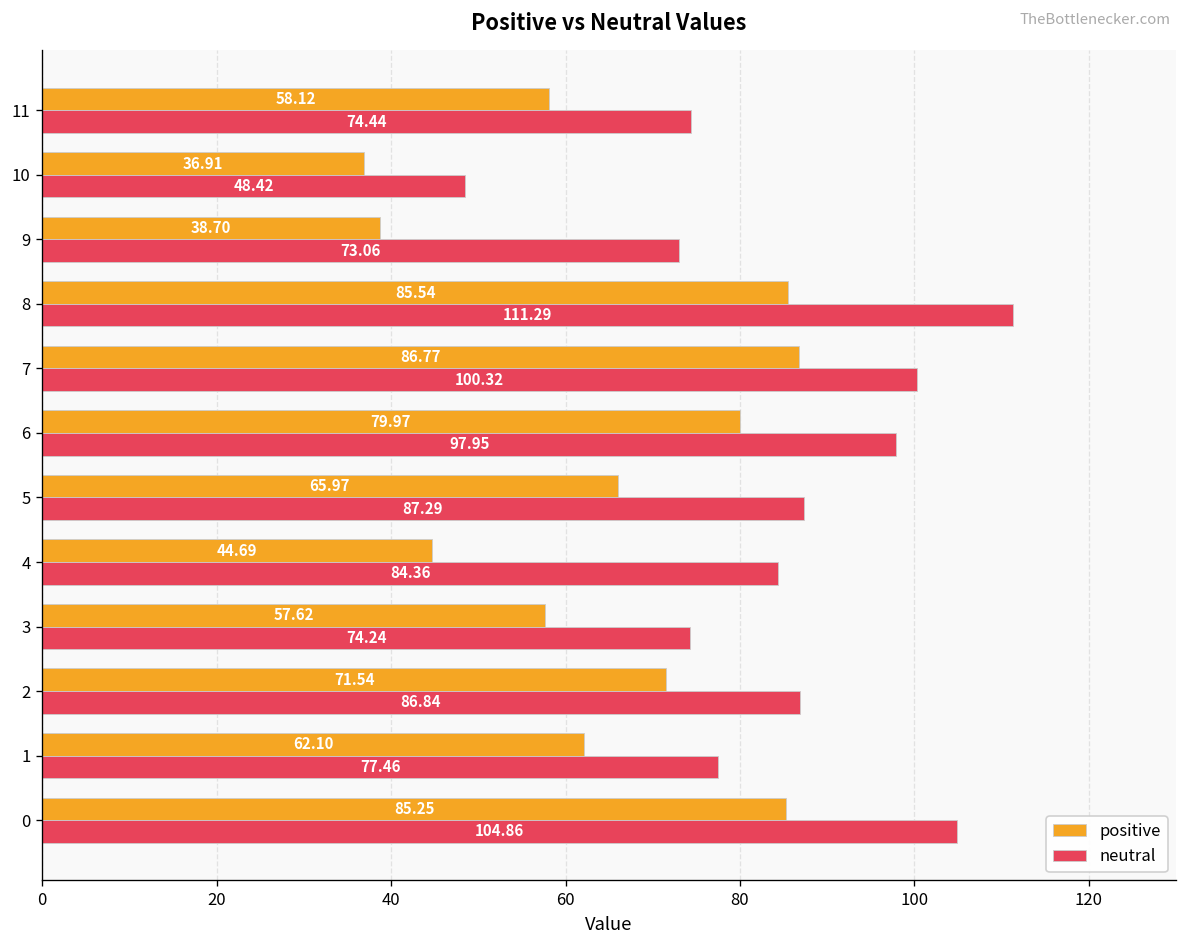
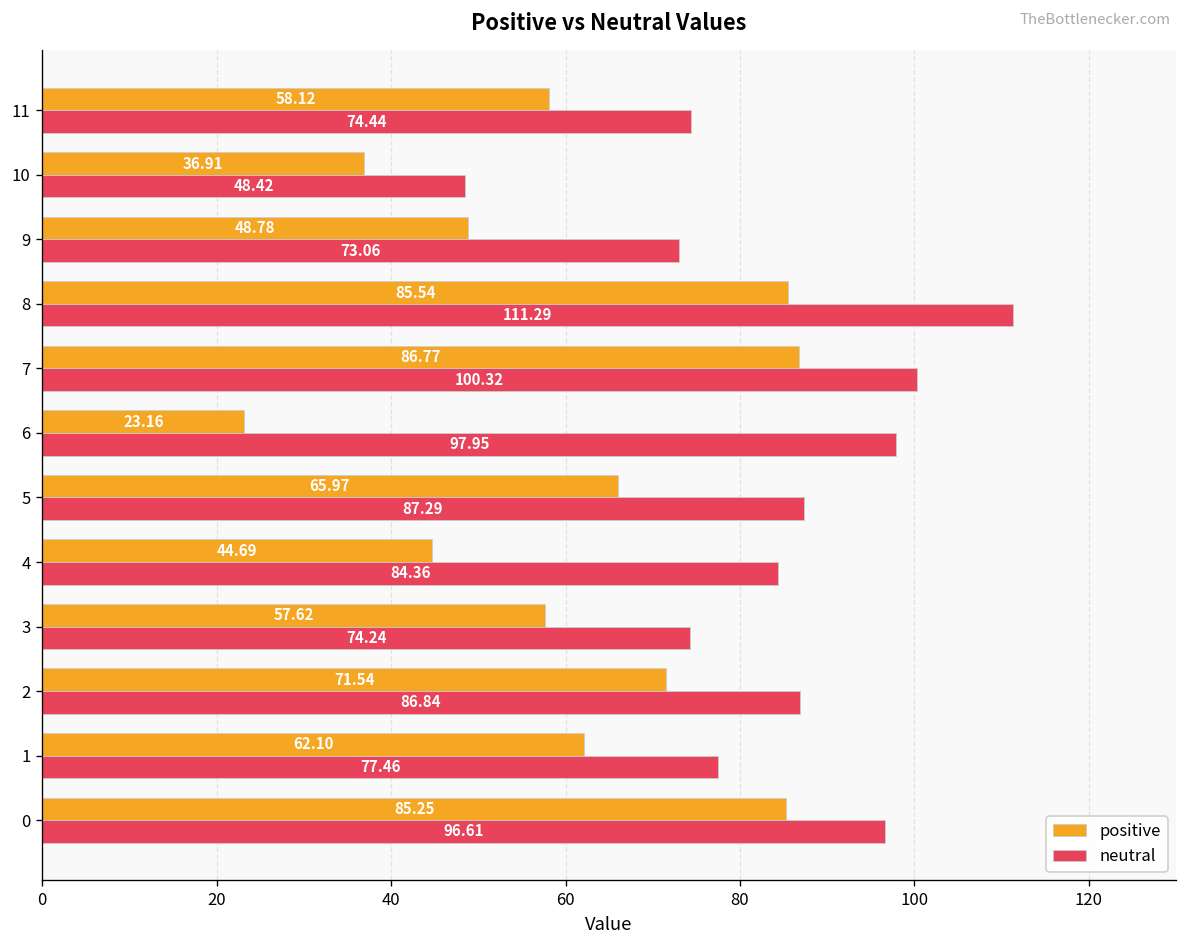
positive, 9: 38.70 -> 48.78
positive, 6: 79.97 -> 23.16
neutral, 0: 104.86 -> 96.61
